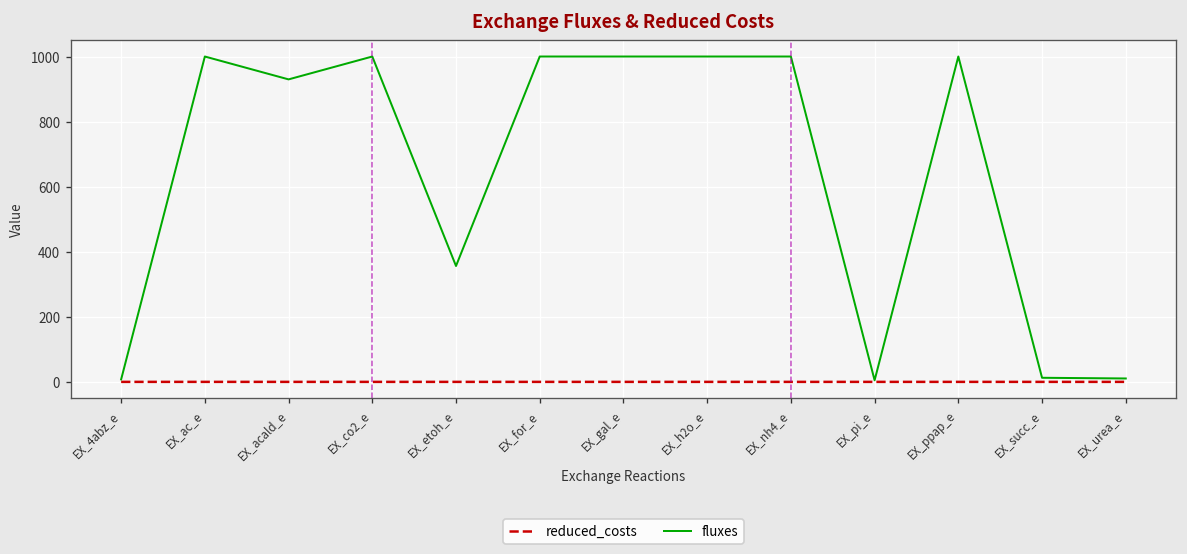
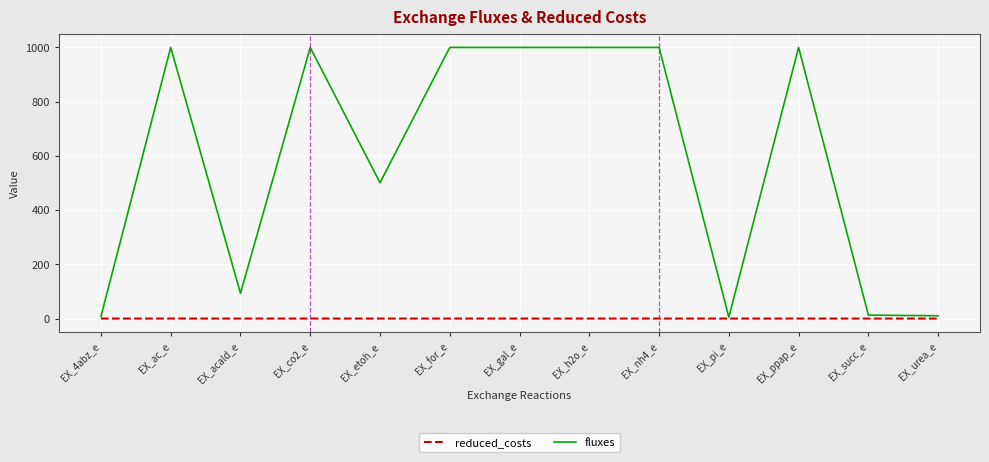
fluxes, EX_acald_e: 930 -> 90
fluxes, EX_etoh_e: 360 -> 500
